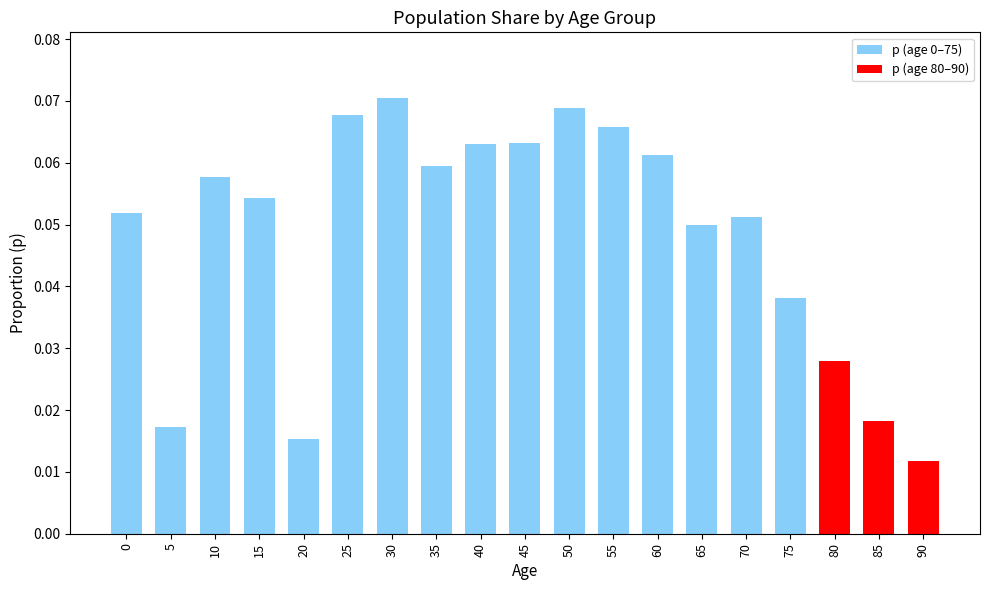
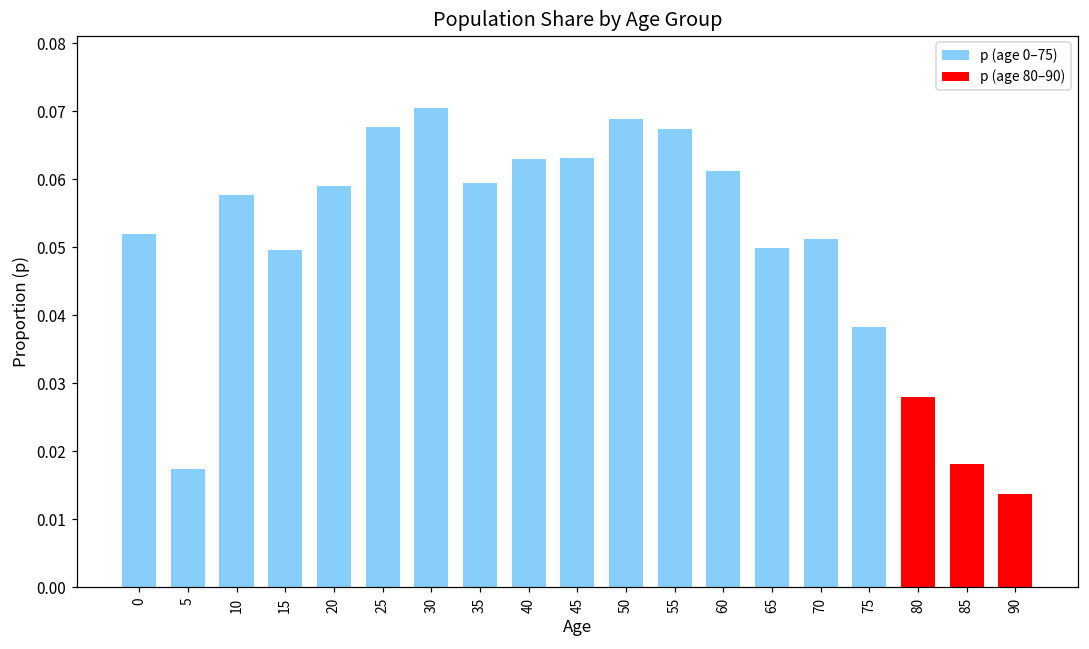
15: 0.054 -> 0.050
20: 0.015 -> 0.059
55: 0.066 -> 0.067
90: 0.012 -> 0.014
